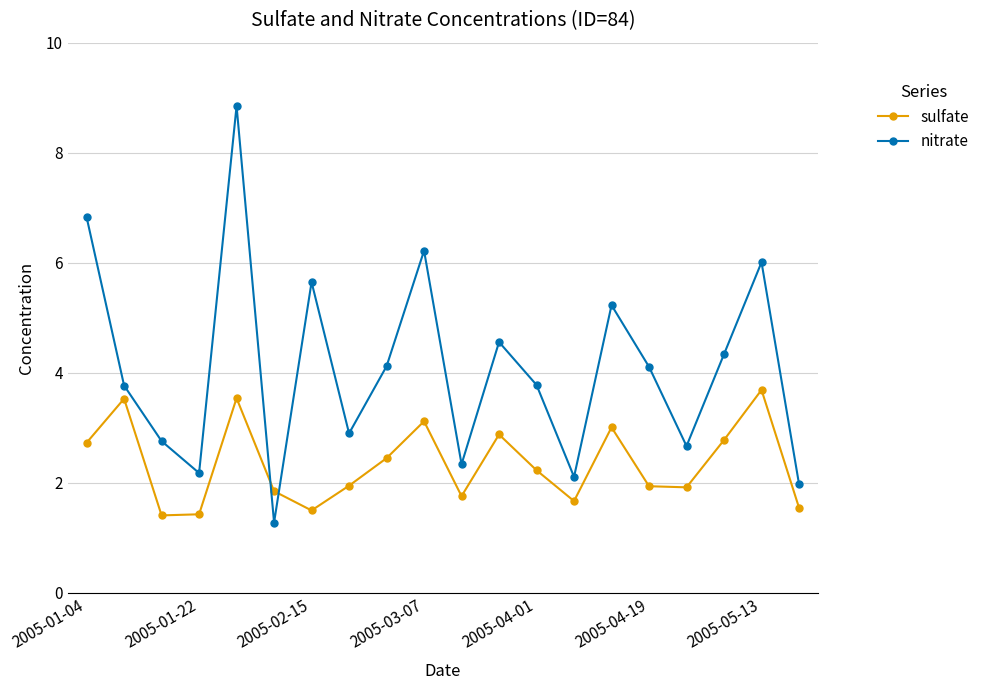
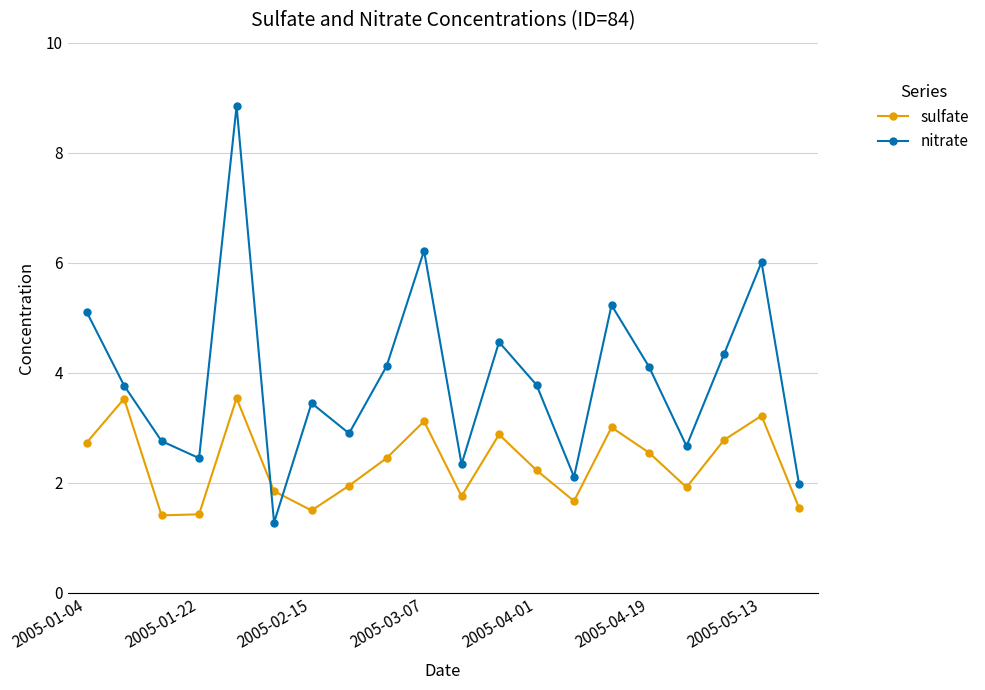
nitrate, 2005-01-04: 6.8 -> 5.1
nitrate, 2005-01-22: 2.2 -> 2.5
nitrate, 2005-02-15: 5.7 -> 3.5
sulfate, 2005-04-19: 1.9 -> 2.6
sulfate, 2005-05-13: 3.7 -> 3.2
